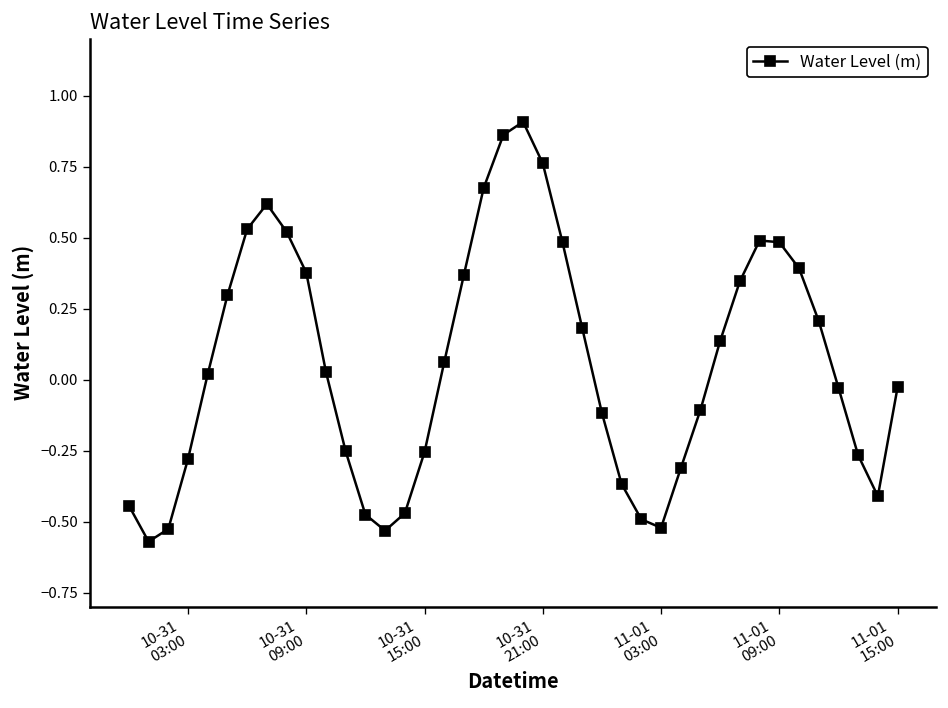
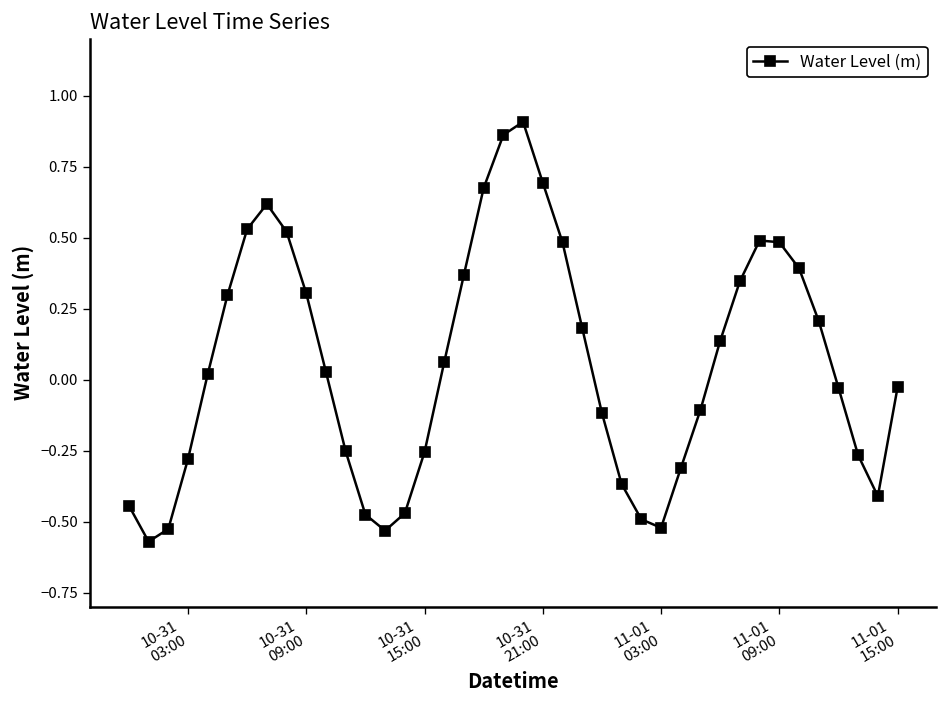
10-31 09:00: 0.38 -> 0.30
10-31 21:00: 0.76 -> 0.69
